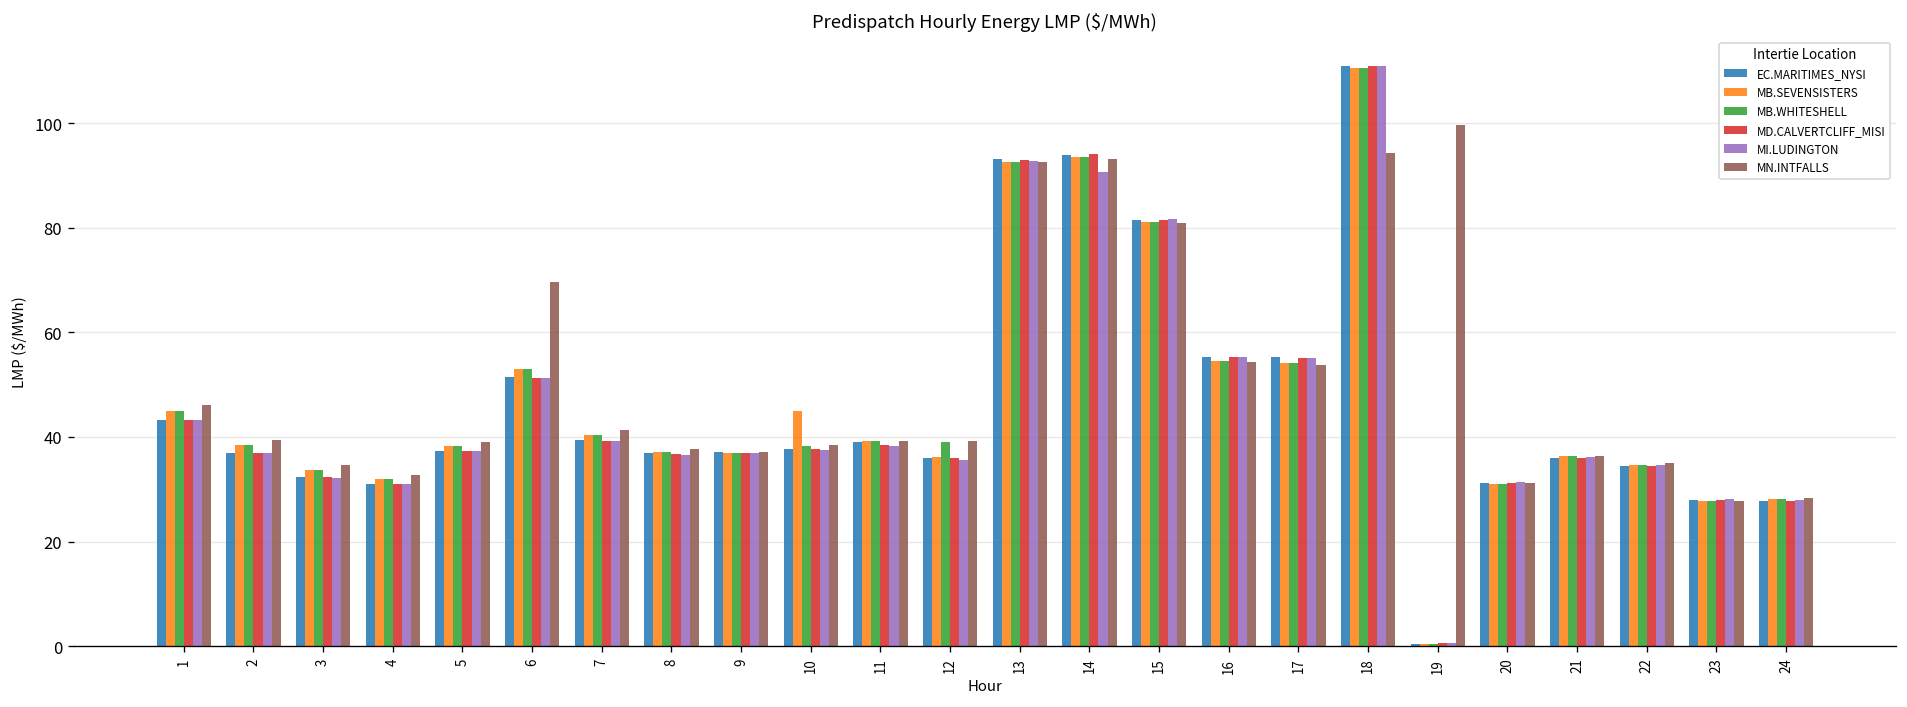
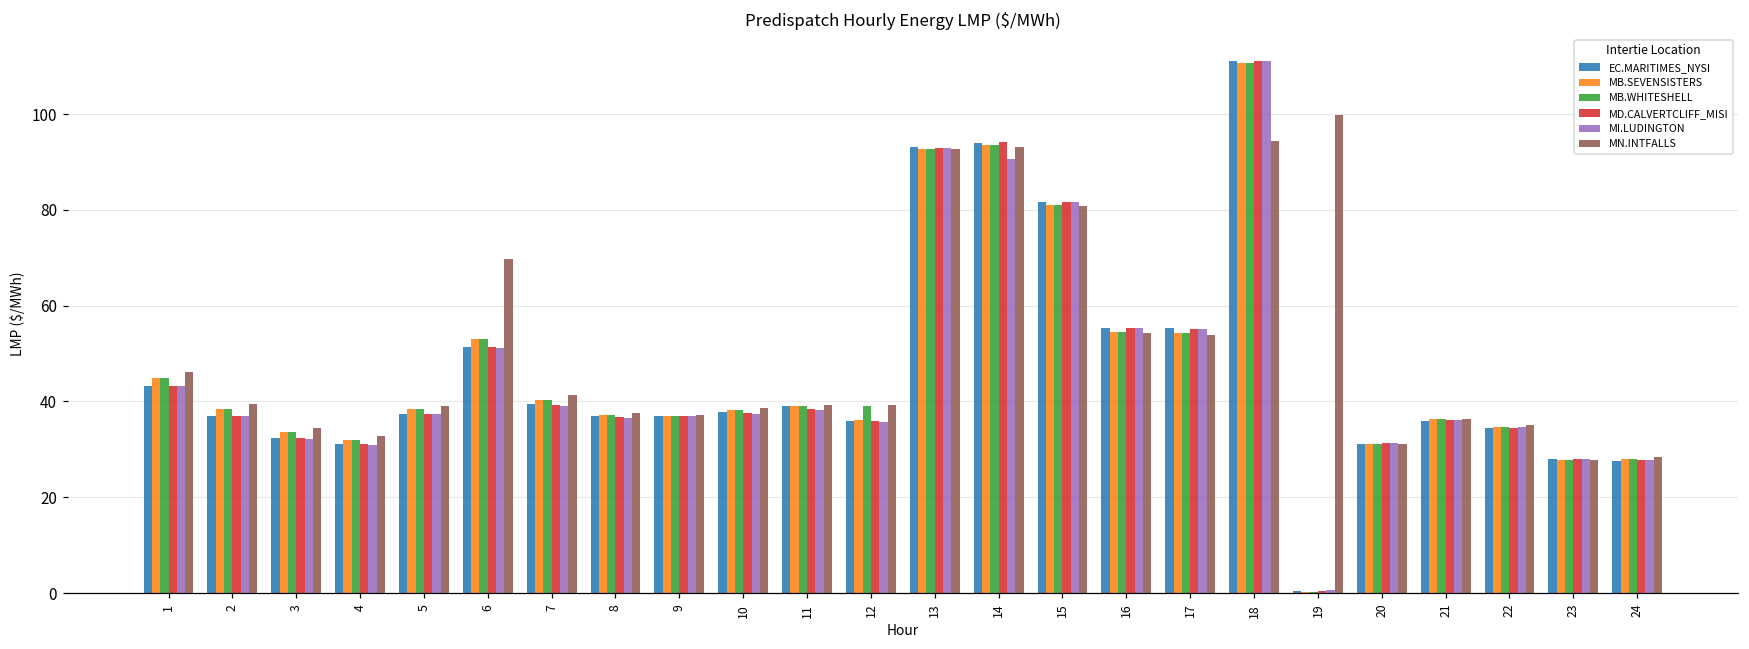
MB.SEVENSISTERS, 10: 45 -> 38
